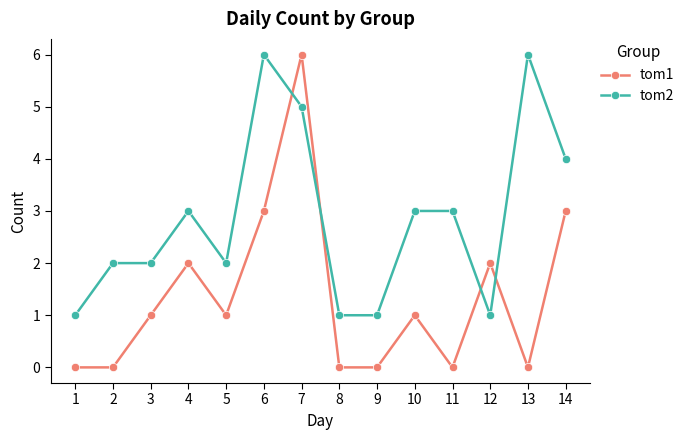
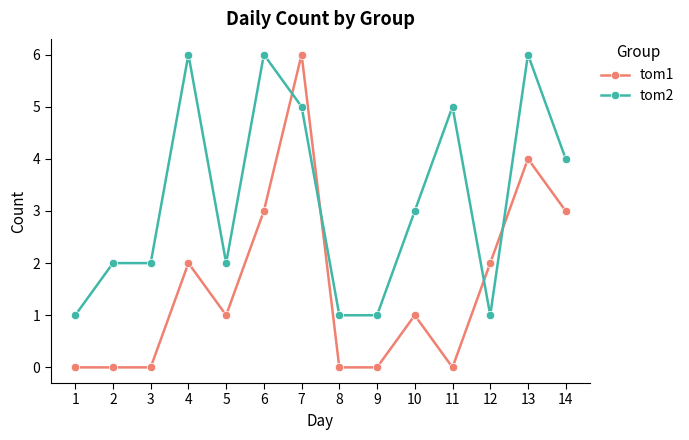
tom1, 3: 1 -> 0
tom2, 4: 3 -> 6
tom2, 11: 3 -> 5
tom1, 13: 0 -> 4
